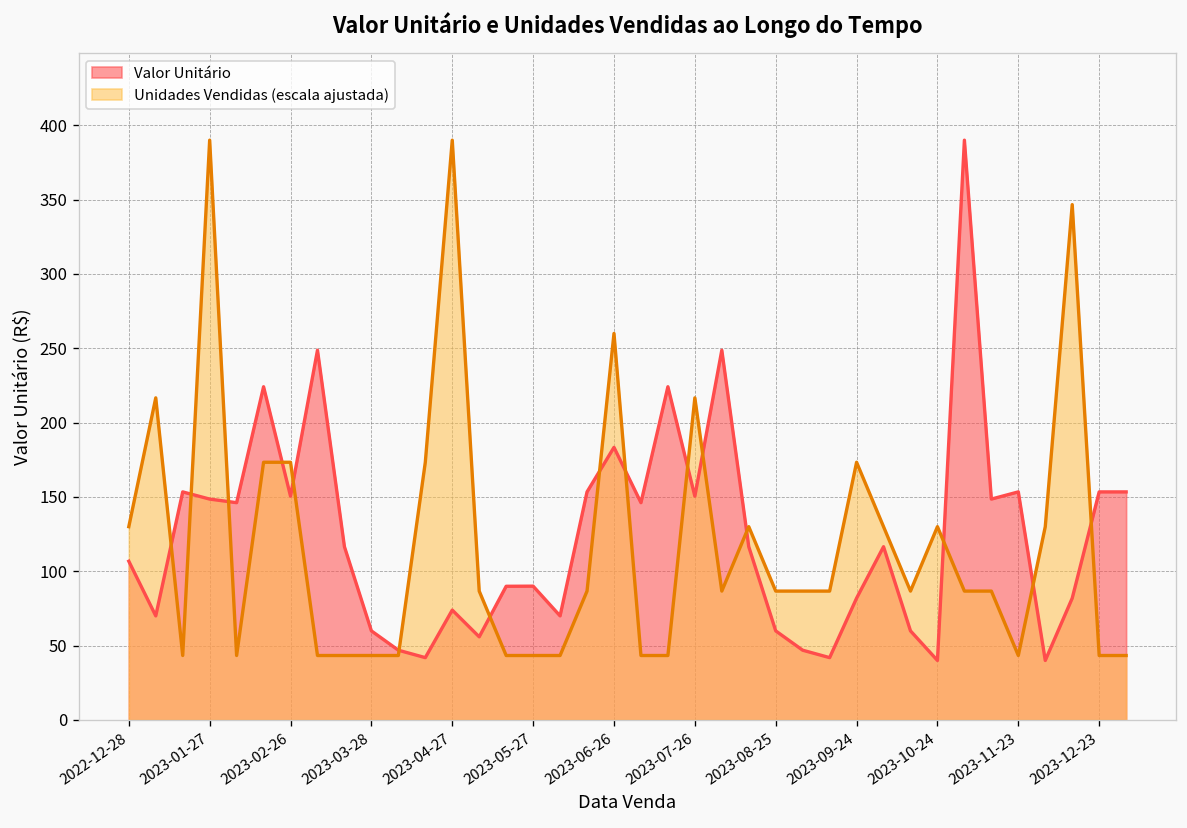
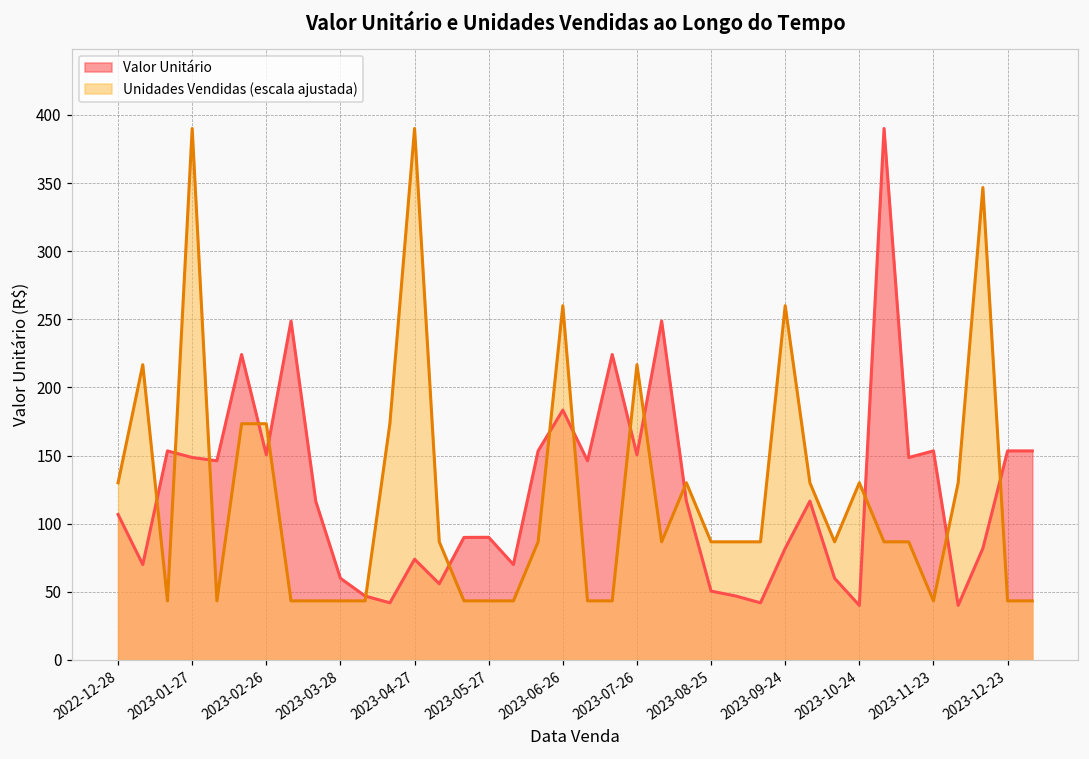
Valor Unitário, 2023-08-25: 60 -> 51
Unidades Vendidas (escala ajustada), 2023-09-24: 173 -> 260
